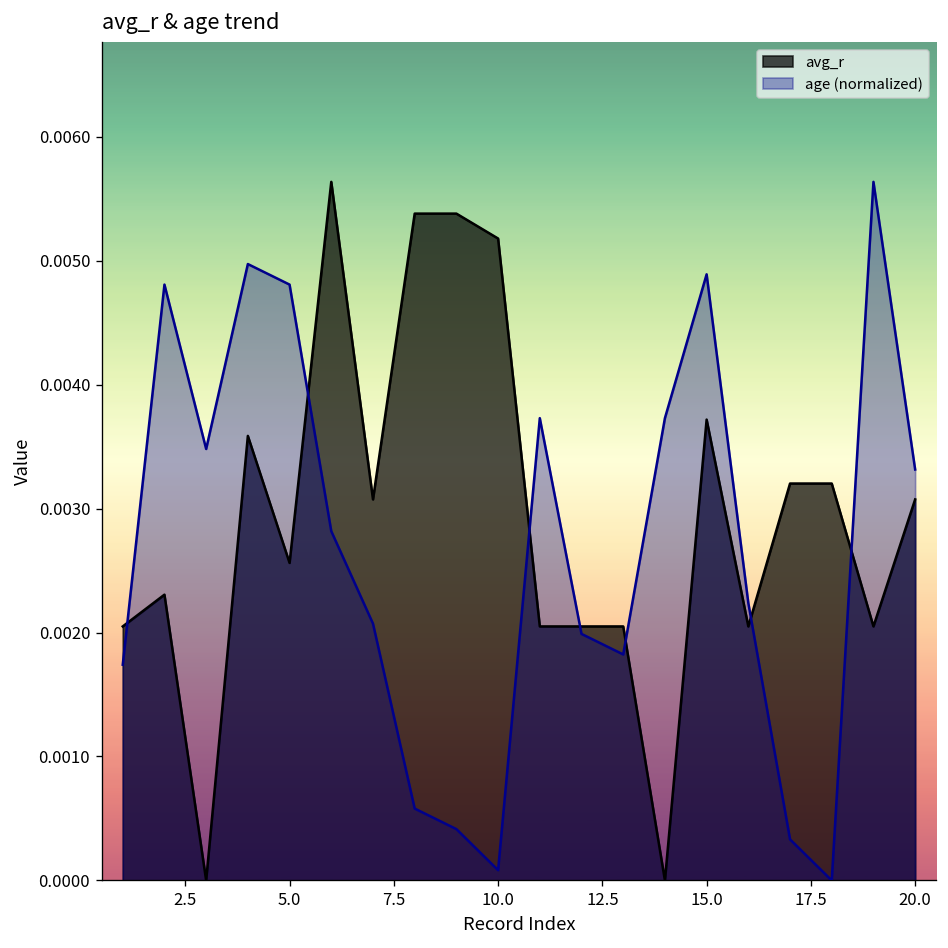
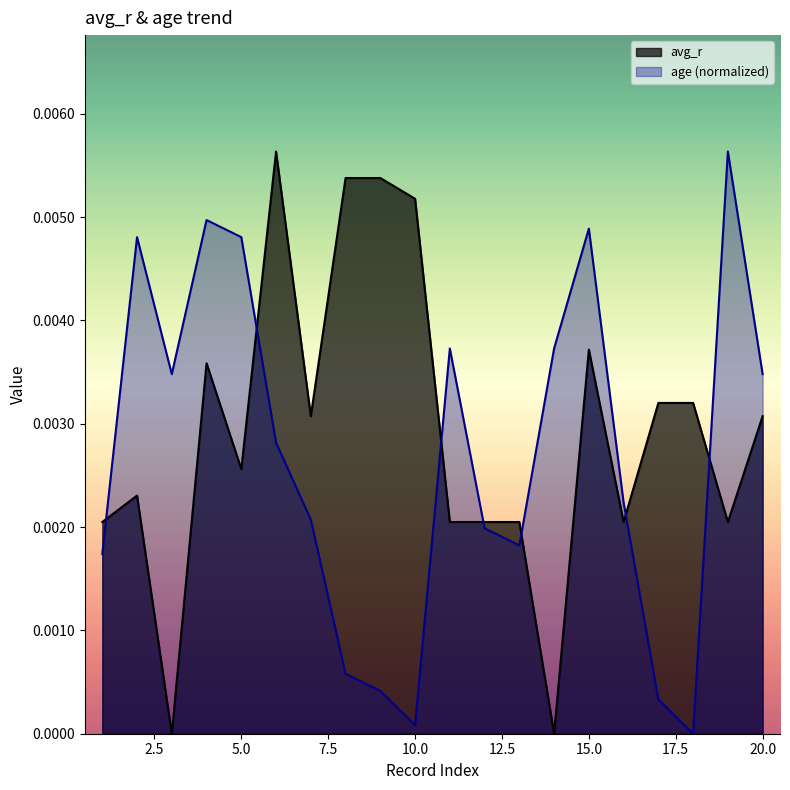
age (normalized), 20.0: 0.00331 -> 0.00348
